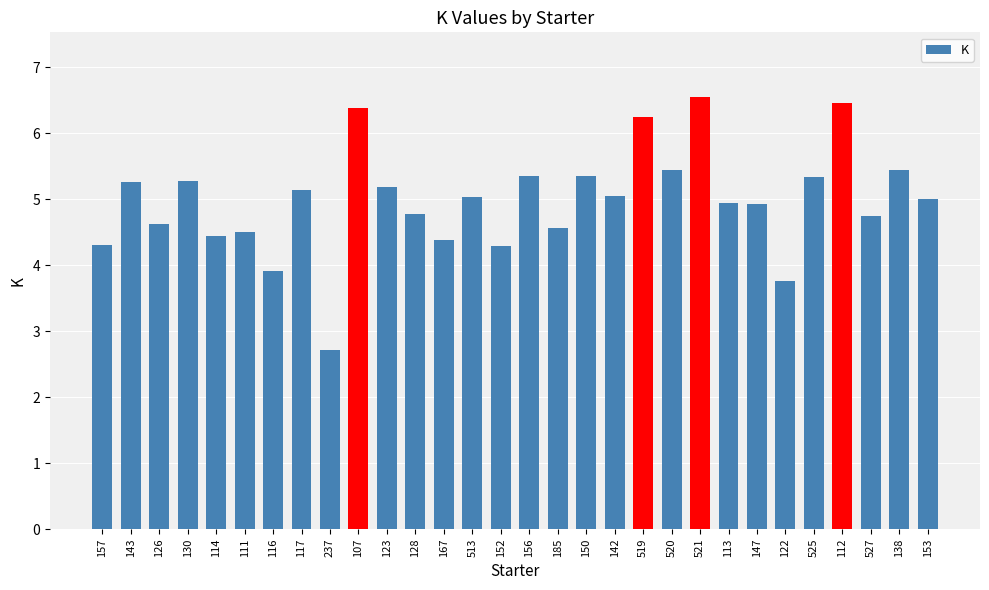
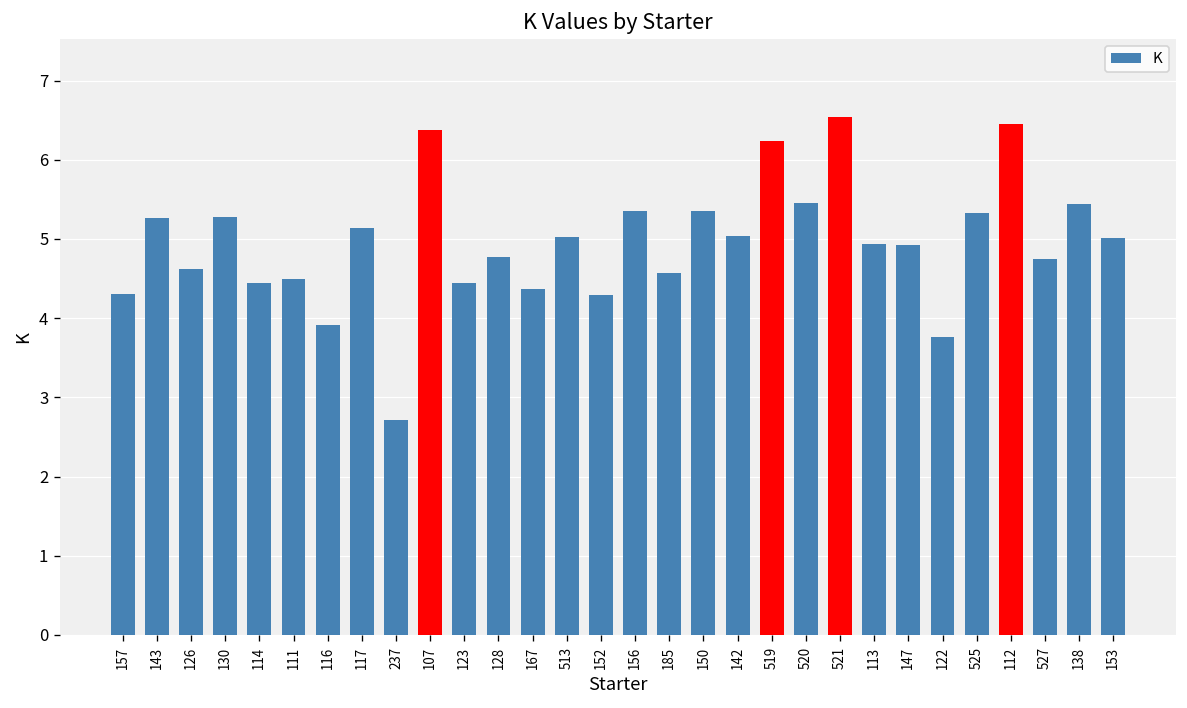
123: 5.2 -> 4.4
